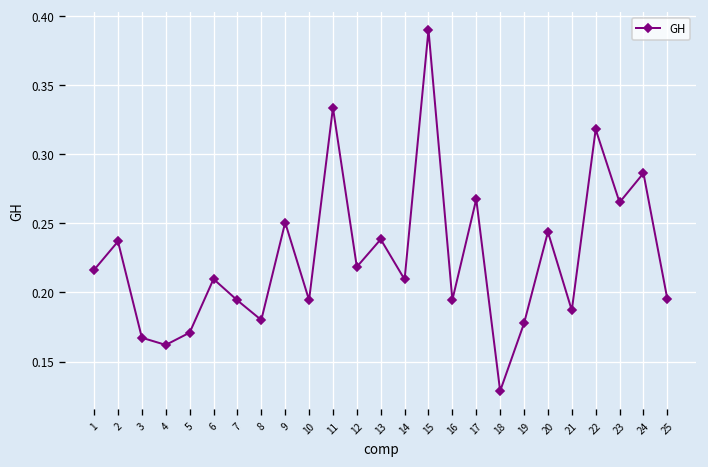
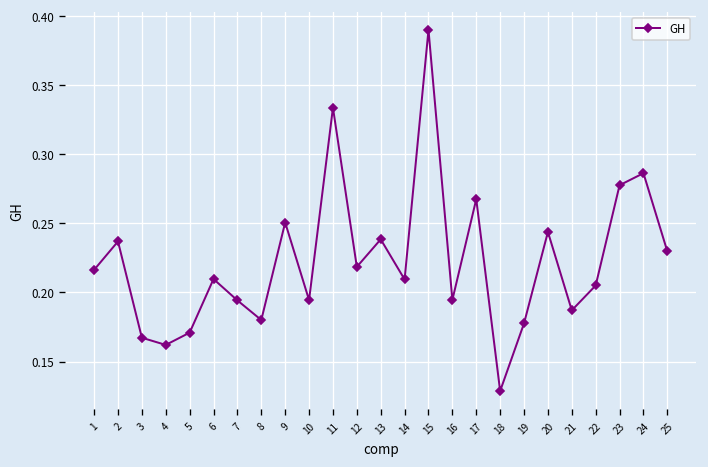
22: 0.318 -> 0.205
23: 0.265 -> 0.278
25: 0.195 -> 0.230
